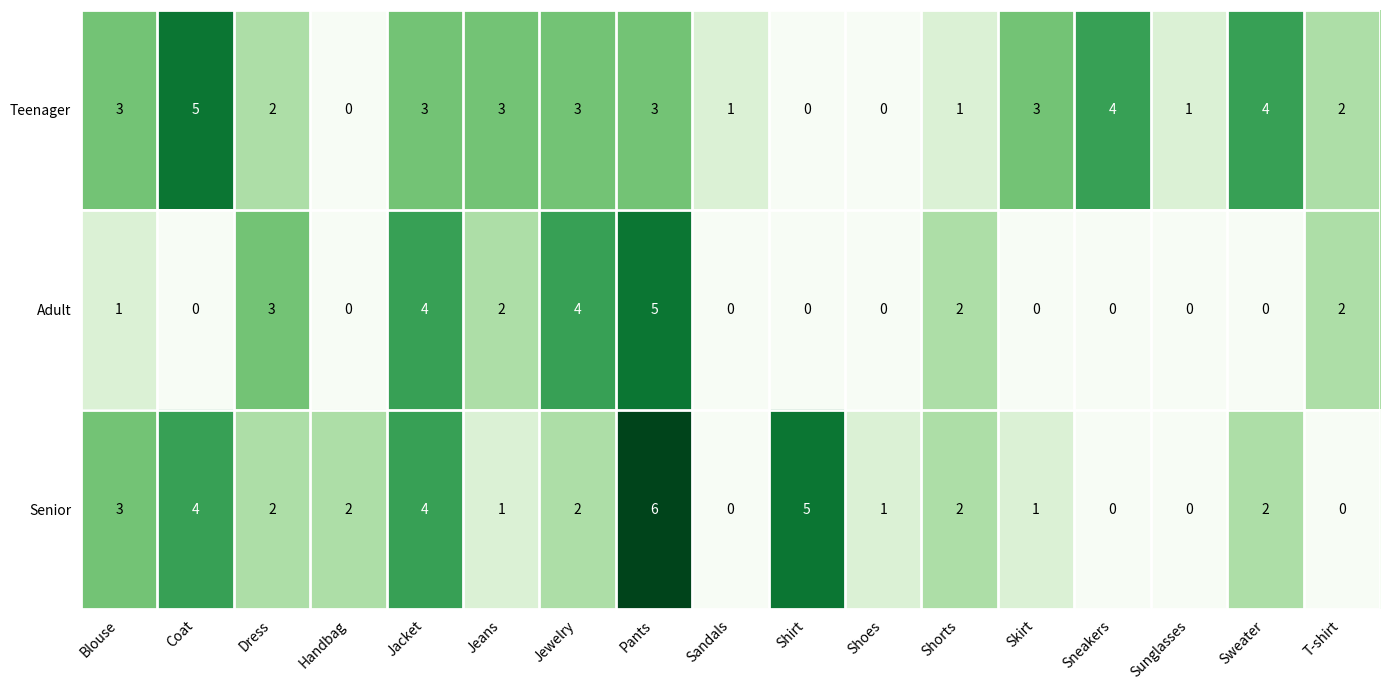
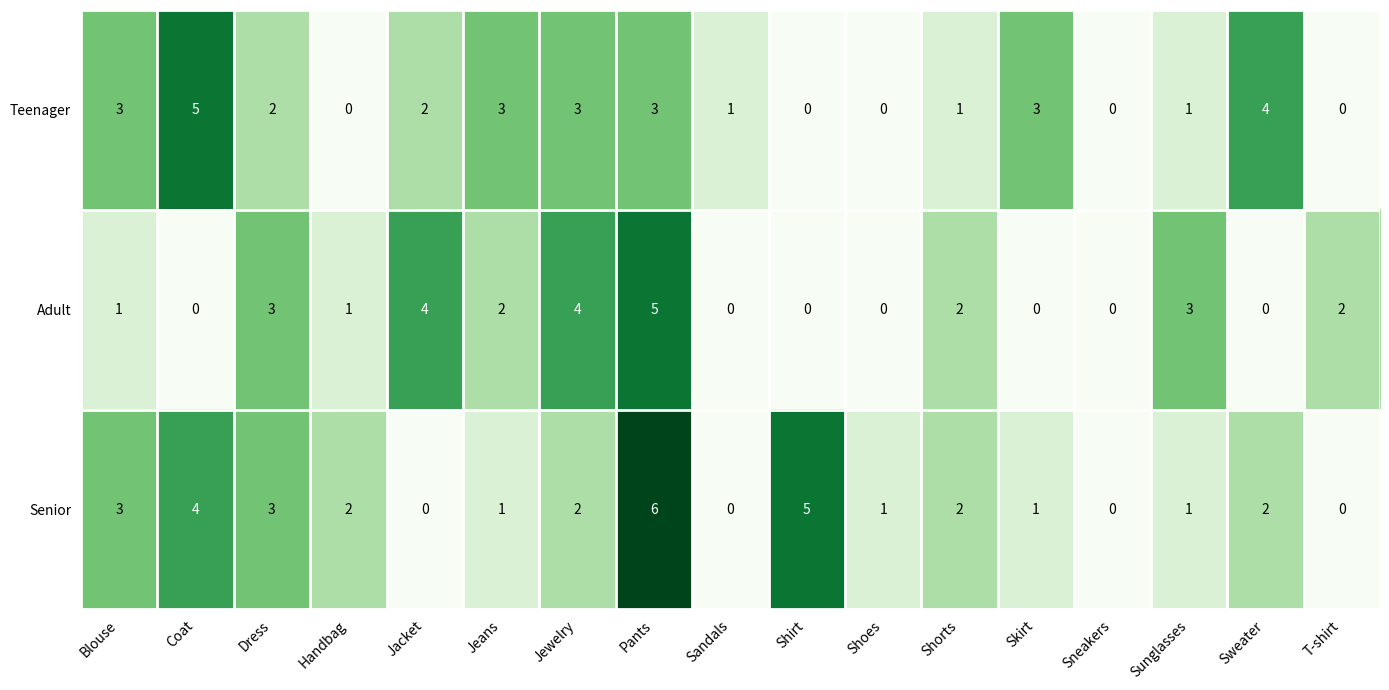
Teenager, Jacket: 3 -> 2
Teenager, Sneakers: 4 -> 0
Teenager, T-shirt: 2 -> 0
Adult, Handbag: 0 -> 1
Adult, Sunglasses: 0 -> 3
Senior, Dress: 2 -> 3
Senior, Jacket: 4 -> 0
Senior, Sunglasses: 0 -> 1
